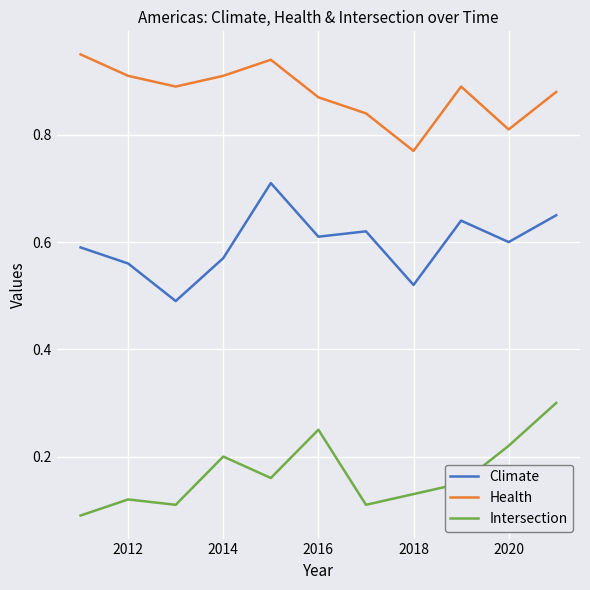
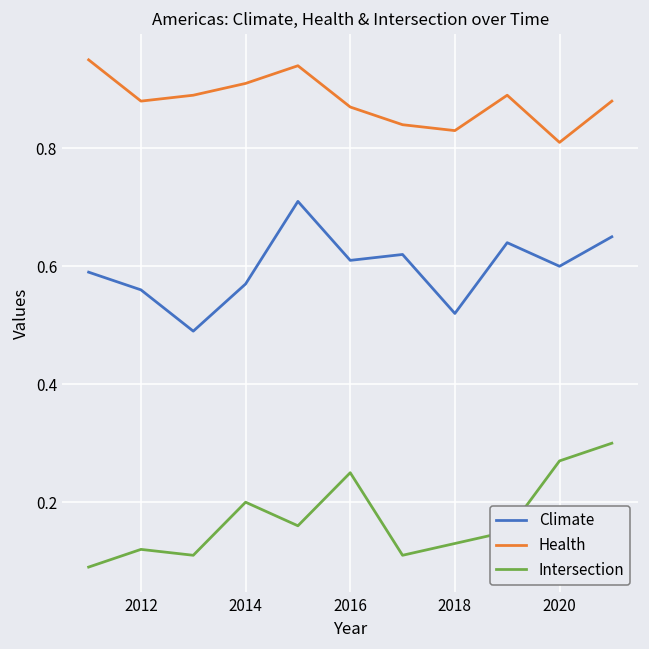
Health, 2012: 0.91 -> 0.88
Health, 2018: 0.77 -> 0.83
Intersection, 2020: 0.22 -> 0.27
